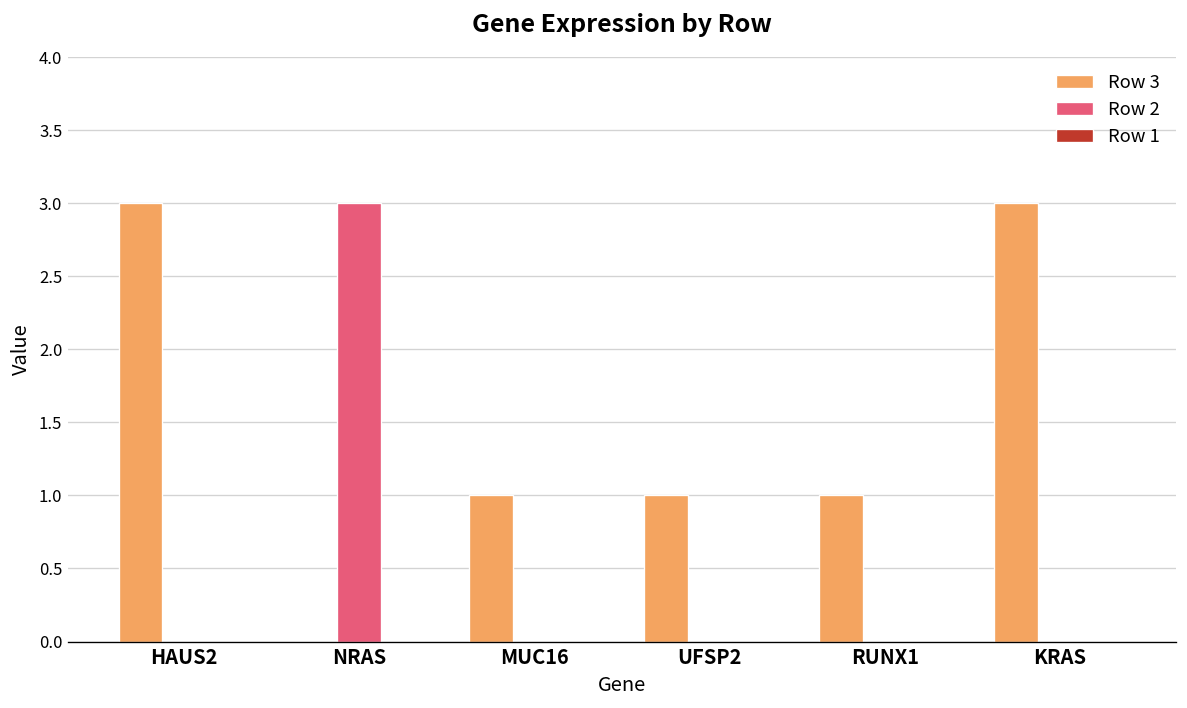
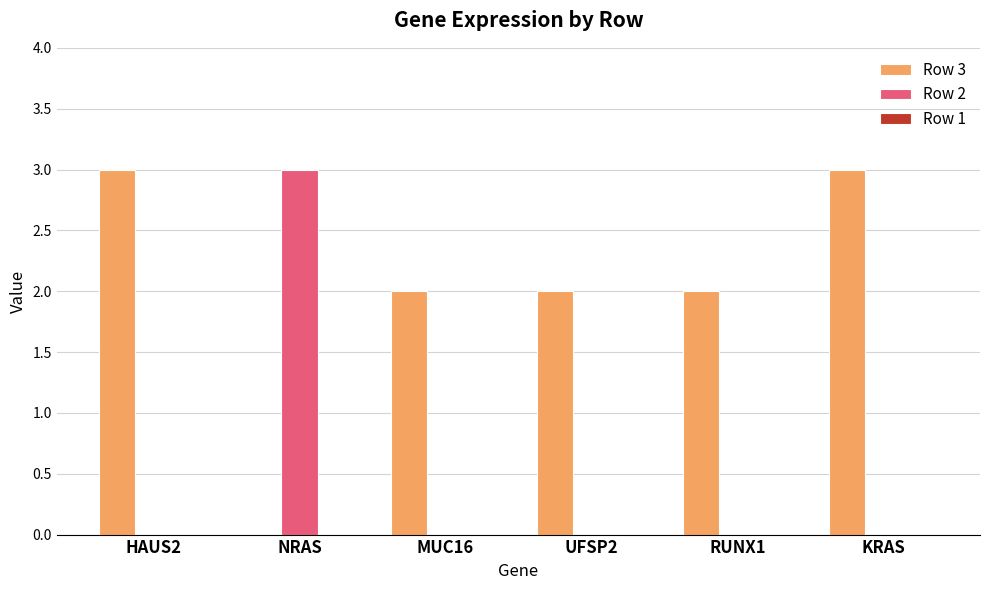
Row 3, MUC16: 1 -> 2
Row 3, UFSP2: 1 -> 2
Row 3, RUNX1: 1 -> 2
